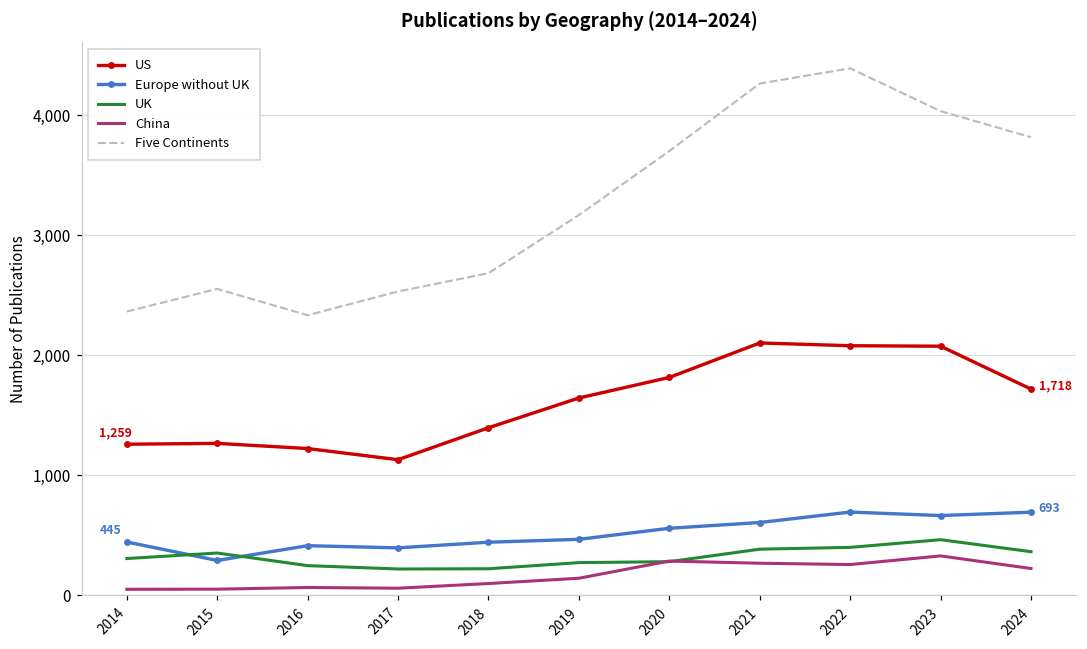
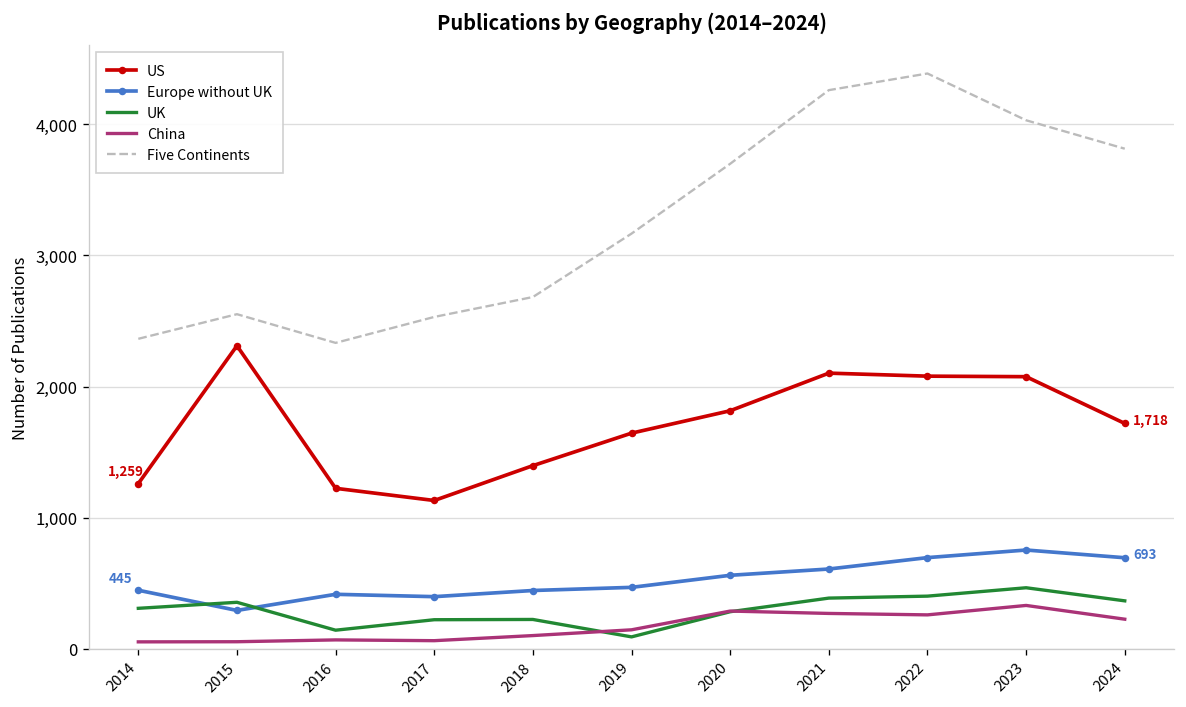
US, 2015: 1,270 -> 2,310
UK, 2016: 250 -> 140
UK, 2019: 270 -> 90
Europe without UK, 2023: 670 -> 750
